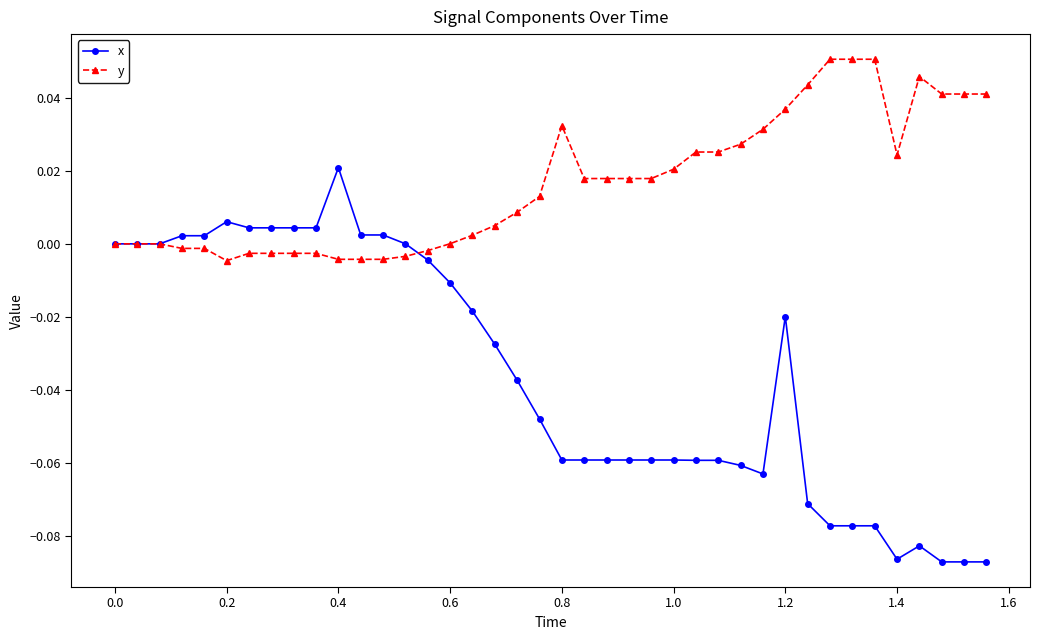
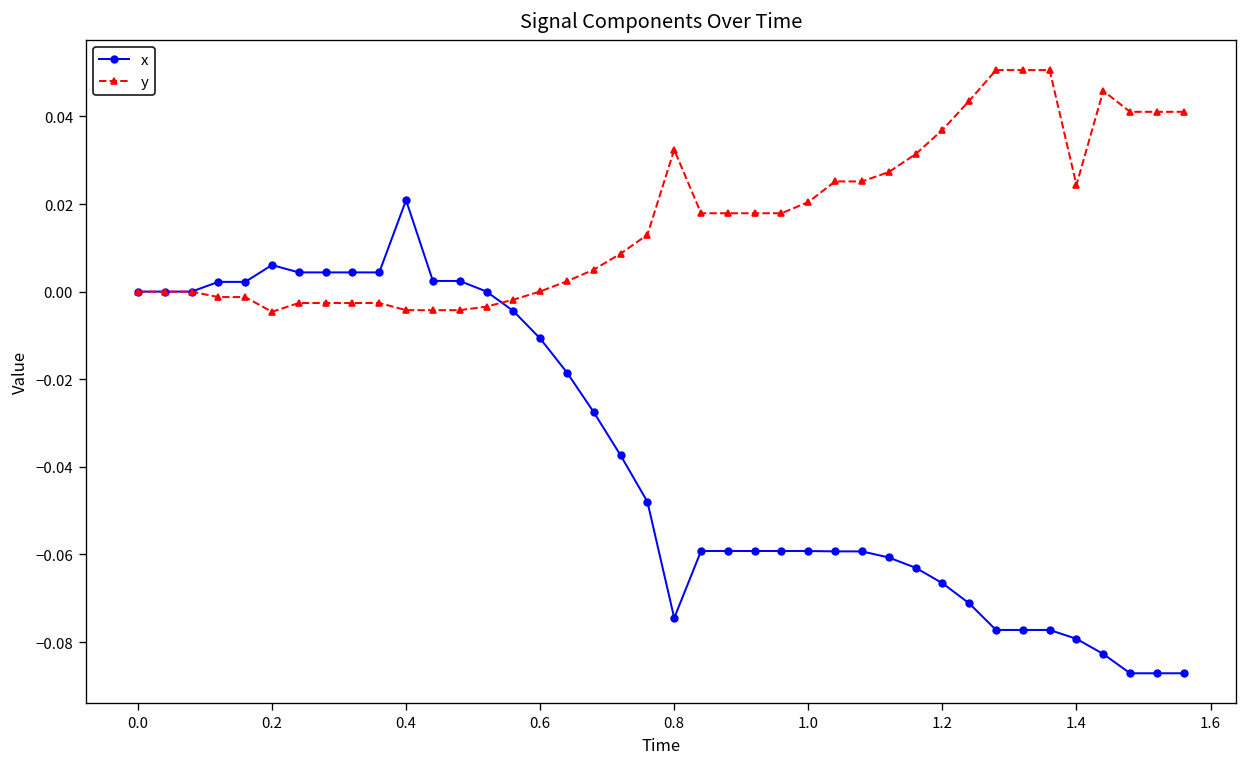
x, 0.8: -0.059 -> -0.075
x, 1.2: -0.020 -> -0.067
x, 1.4: -0.086 -> -0.079
